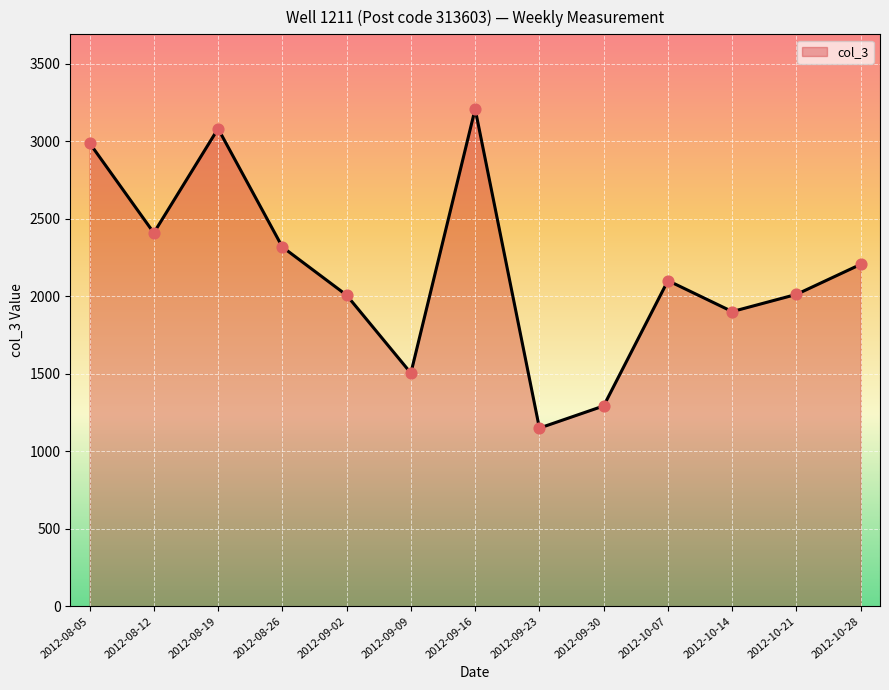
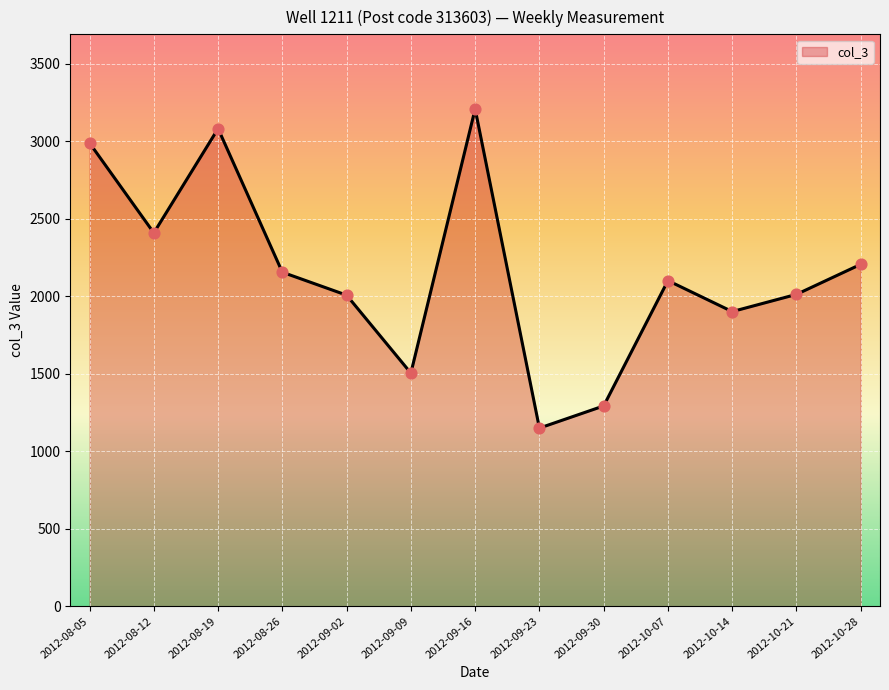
2012-08-26: 2320 -> 2160
